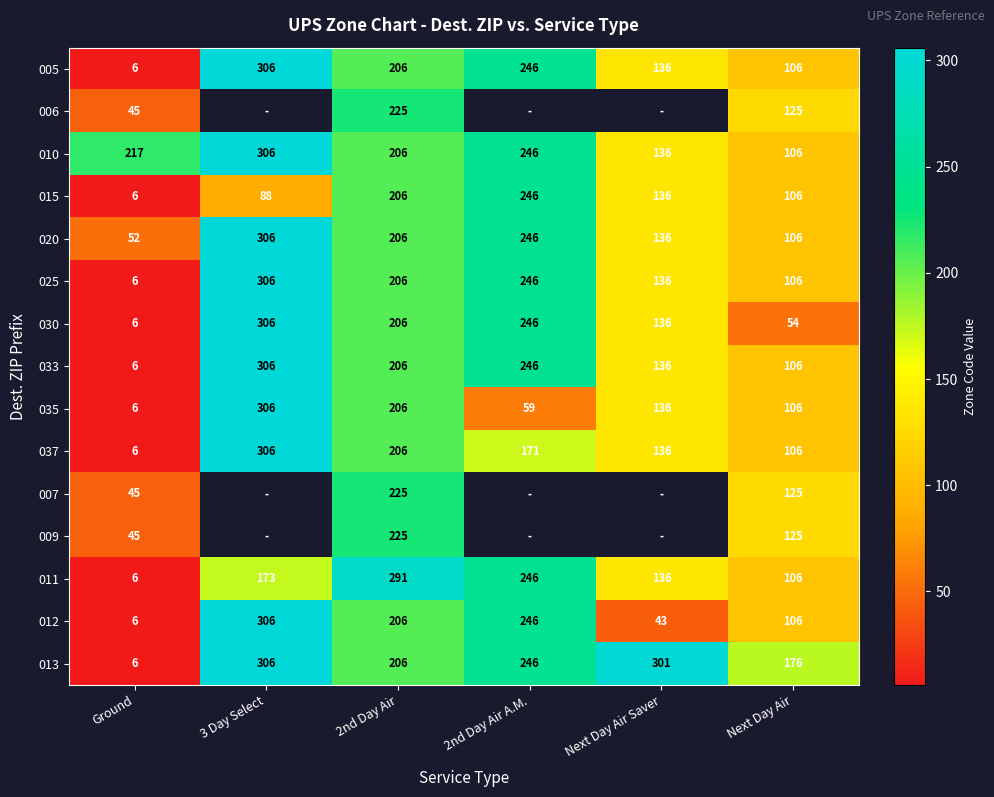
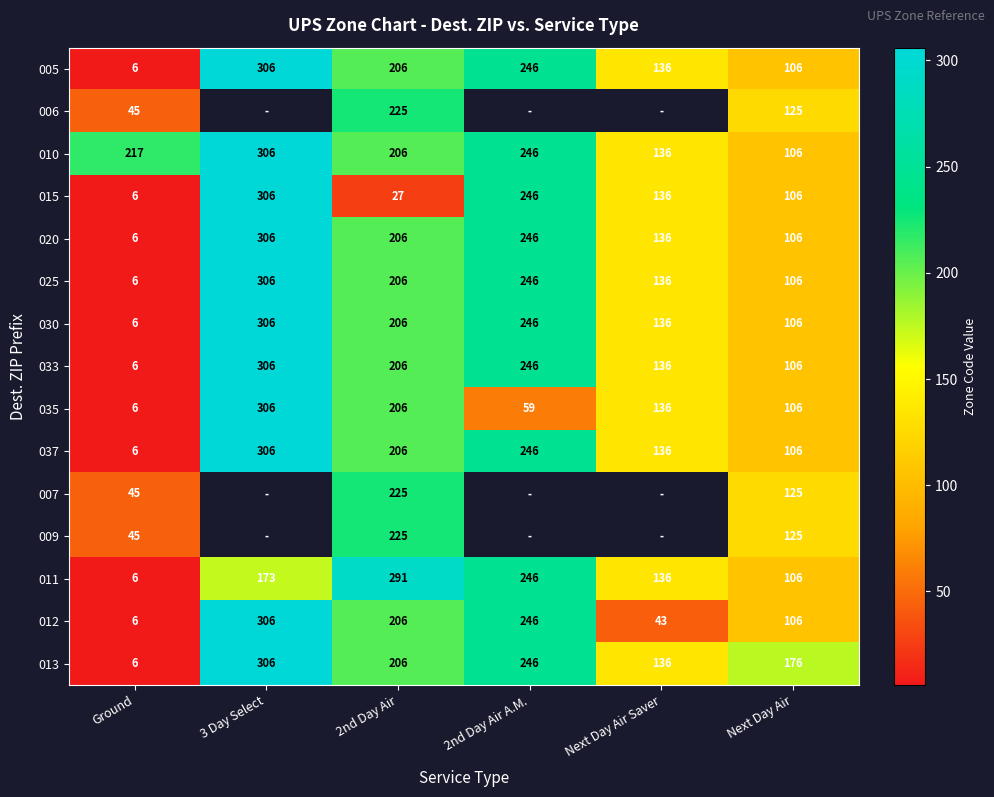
015, 3 Day Select: 88 -> 306
015, 2nd Day Air: 206 -> 27
020, Ground: 52 -> 6
030, Next Day Air: 54 -> 106
037, 2nd Day Air A.M.: 171 -> 246
013, Next Day Air Saver: 301 -> 136
